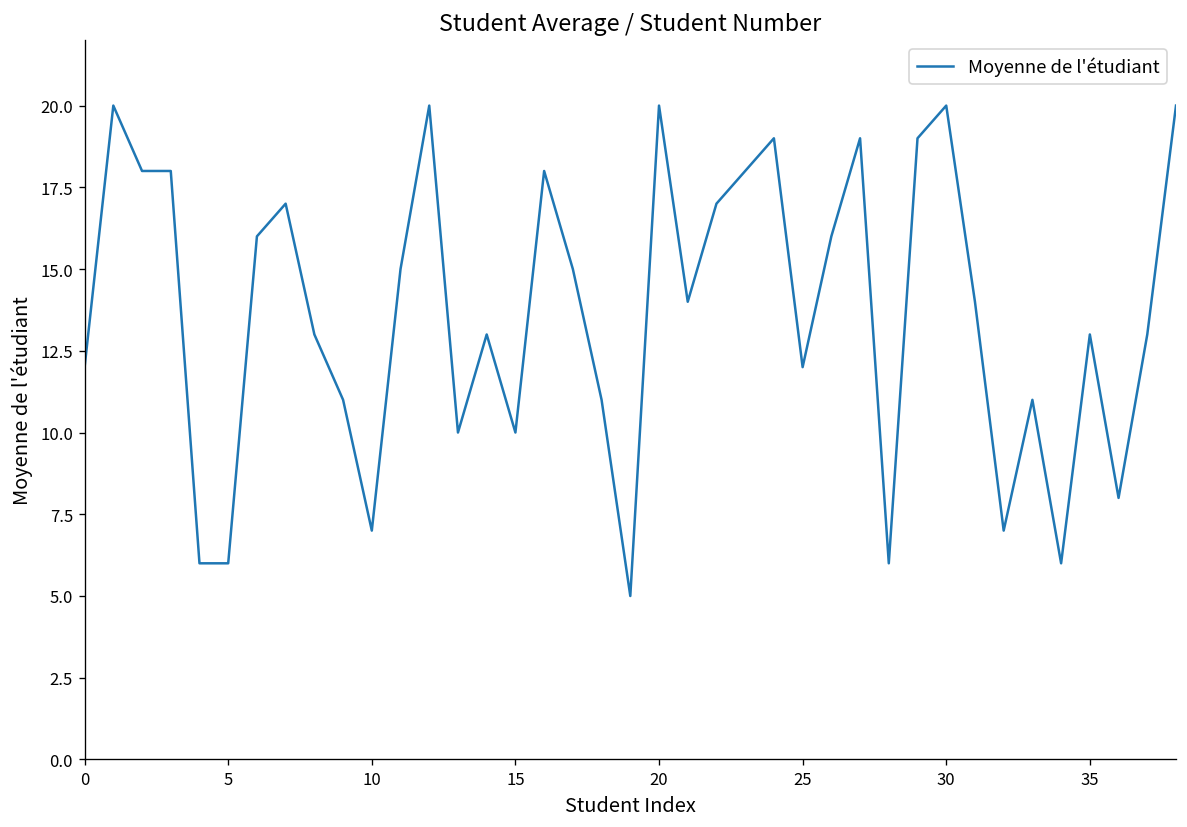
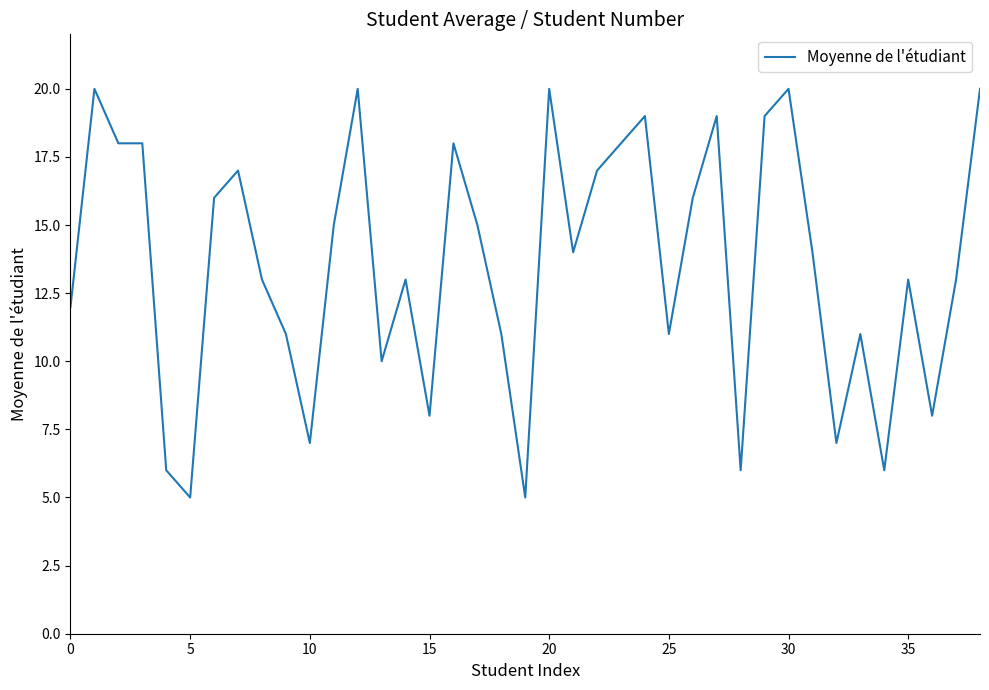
5: 6 -> 5
15: 10 -> 8
25: 12 -> 11
